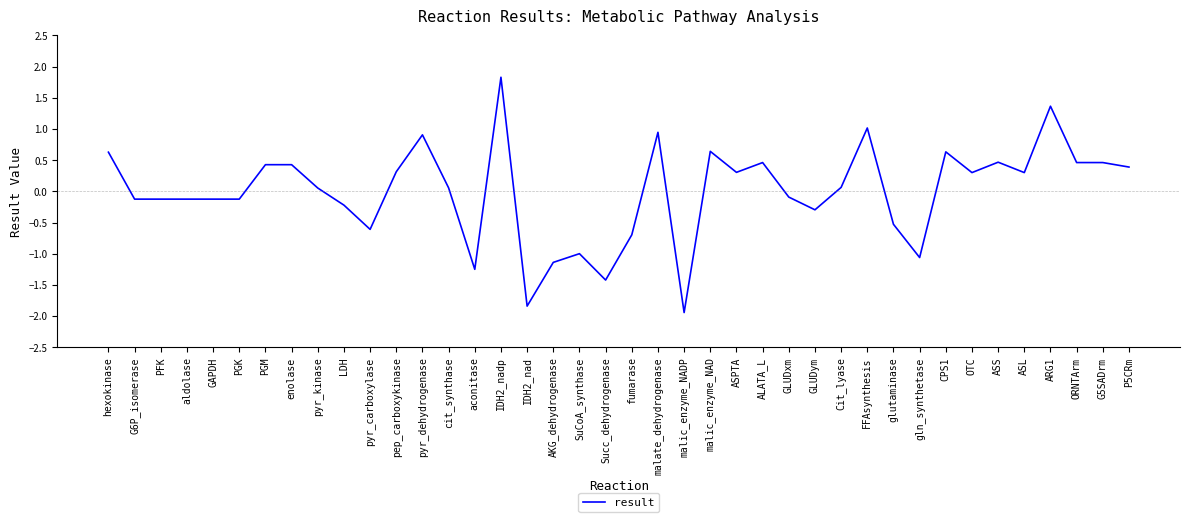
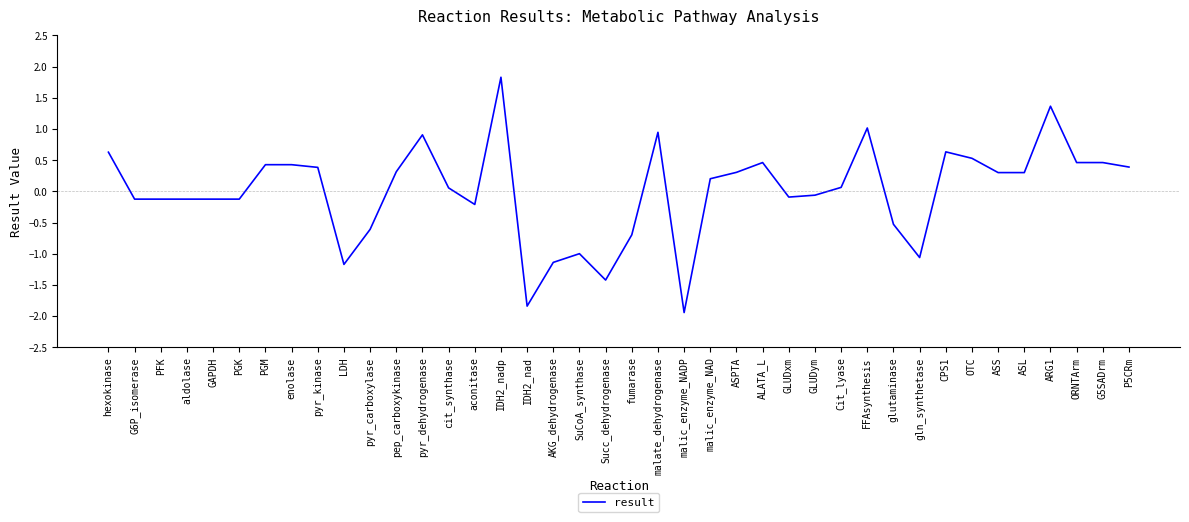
pyr_kinase: 0.1 -> 0.4
LDH: -0.2 -> -1.2
aconitase: -1.3 -> -0.2
malic_enzyme_NAD: 0.6 -> 0.2
GLUDym: -0.3 -> -0.1
OTC: 0.3 -> 0.5
ASS: 0.5 -> 0.3
